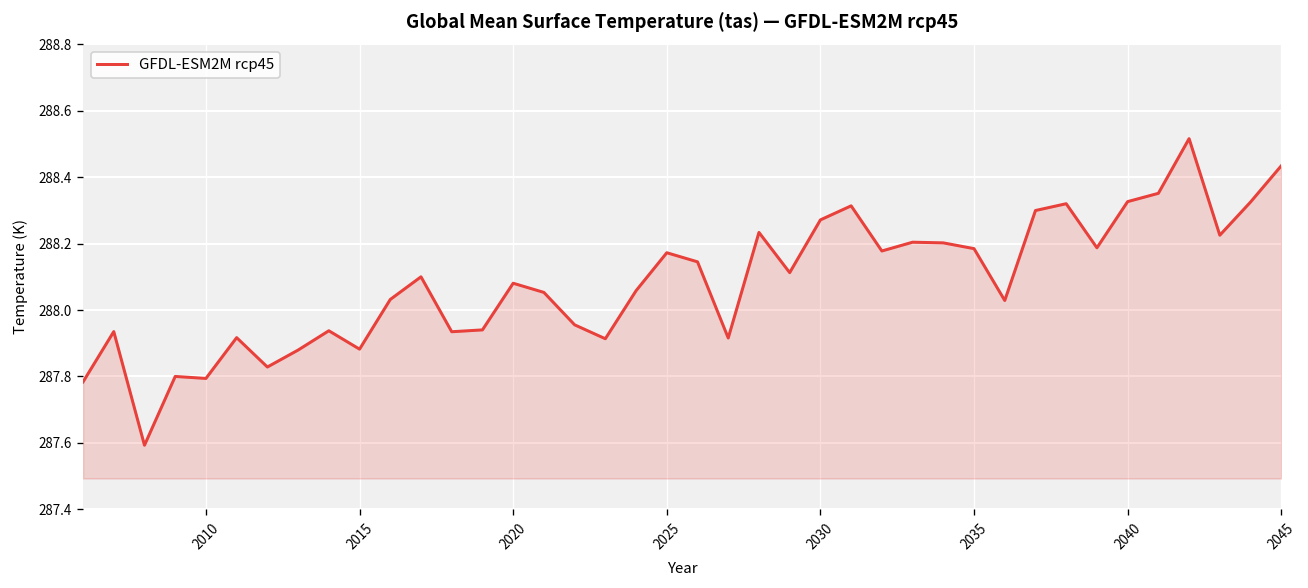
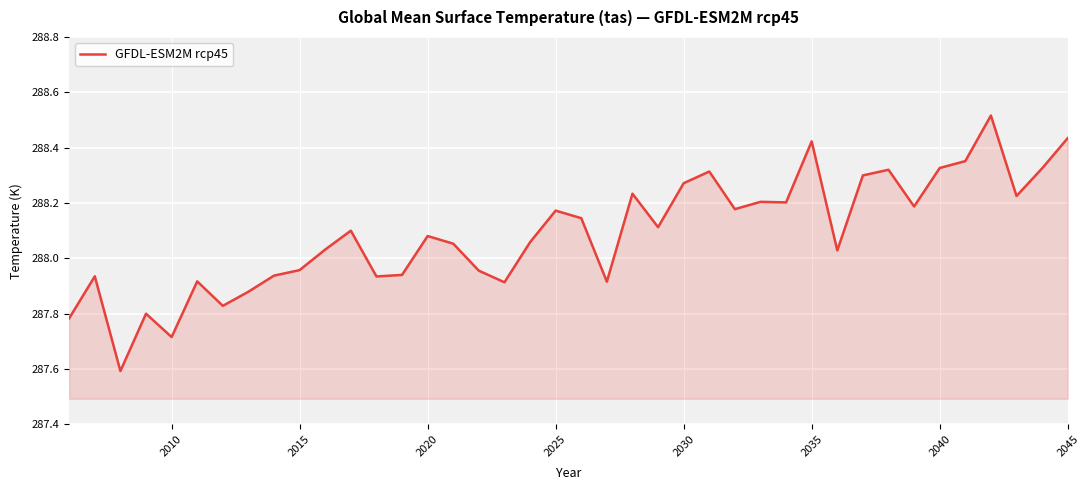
2010: 287.79 -> 287.72
2015: 287.88 -> 287.96
2035: 288.18 -> 288.42
